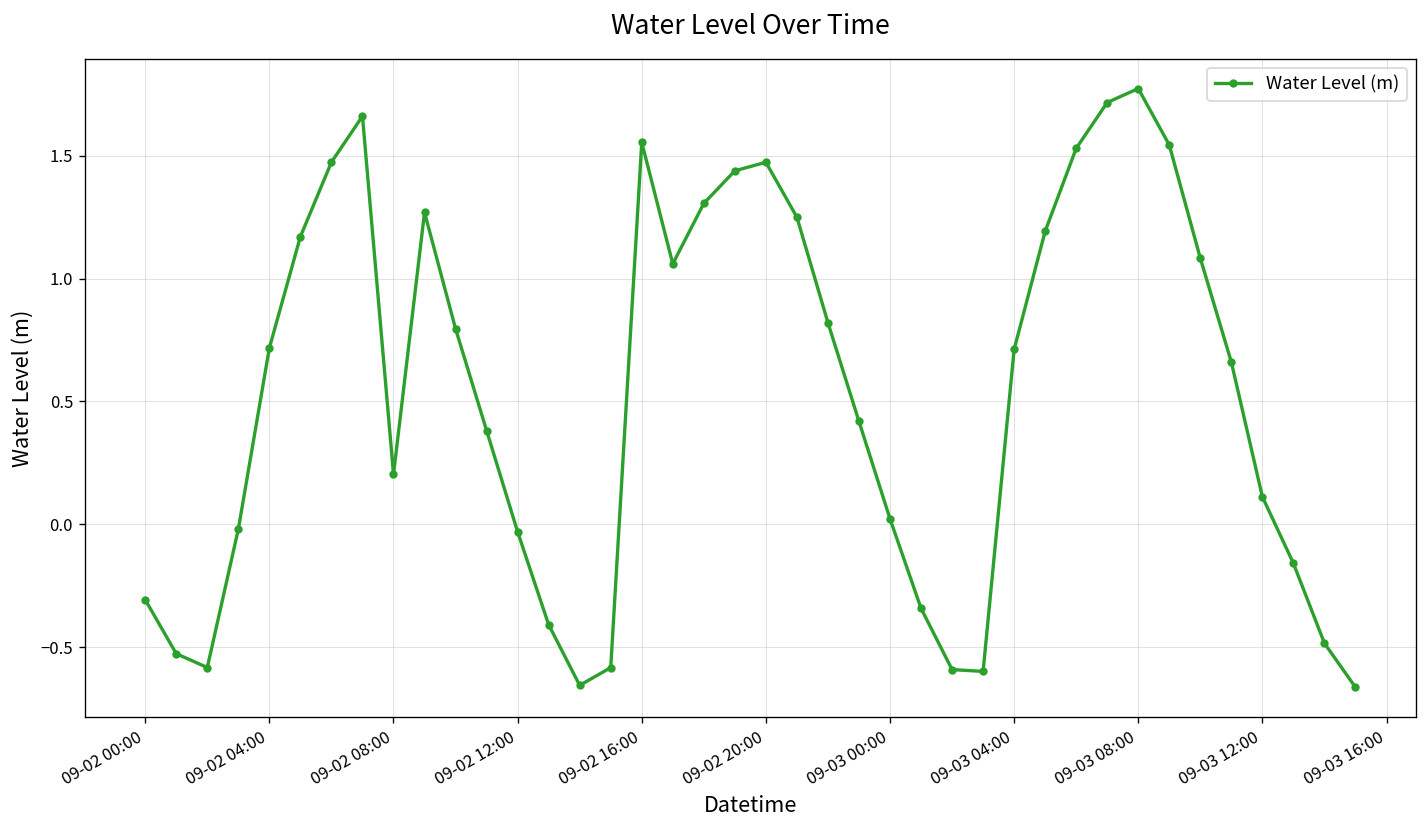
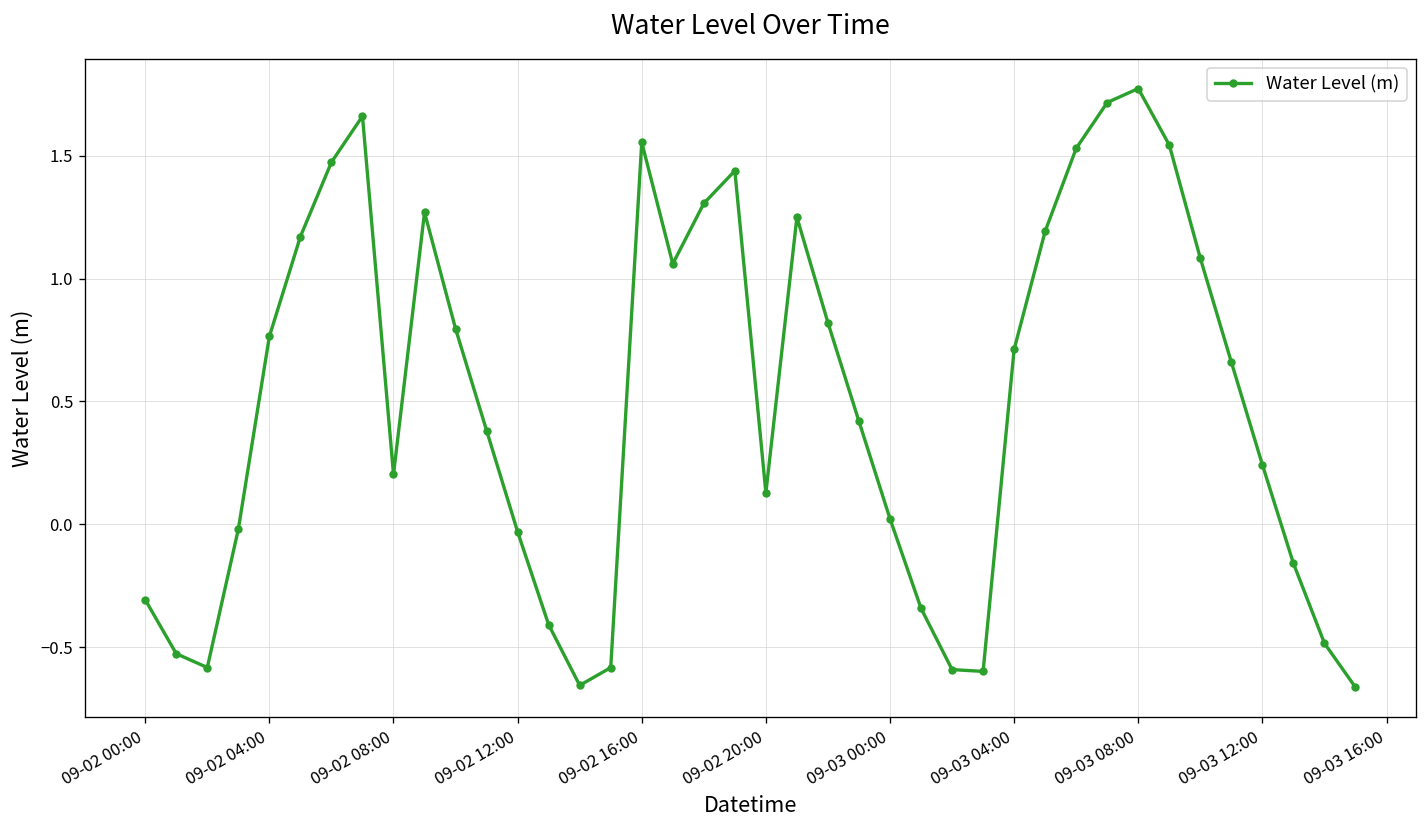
09-02 04:00: 0.72 -> 0.76
09-02 20:00: 1.47 -> 0.13
09-03 12:00: 0.11 -> 0.24
